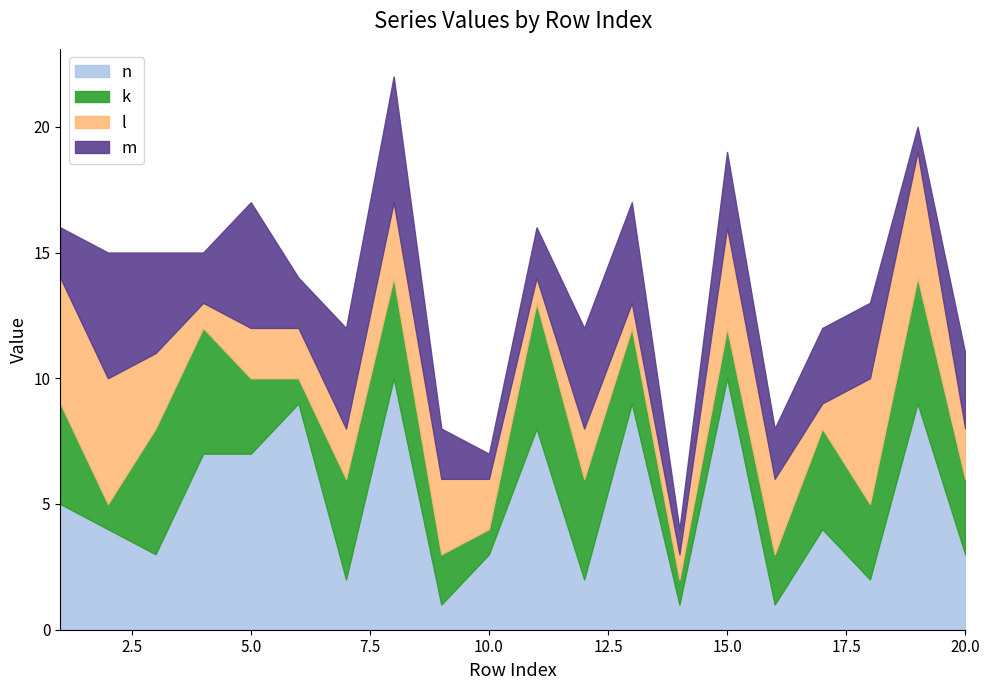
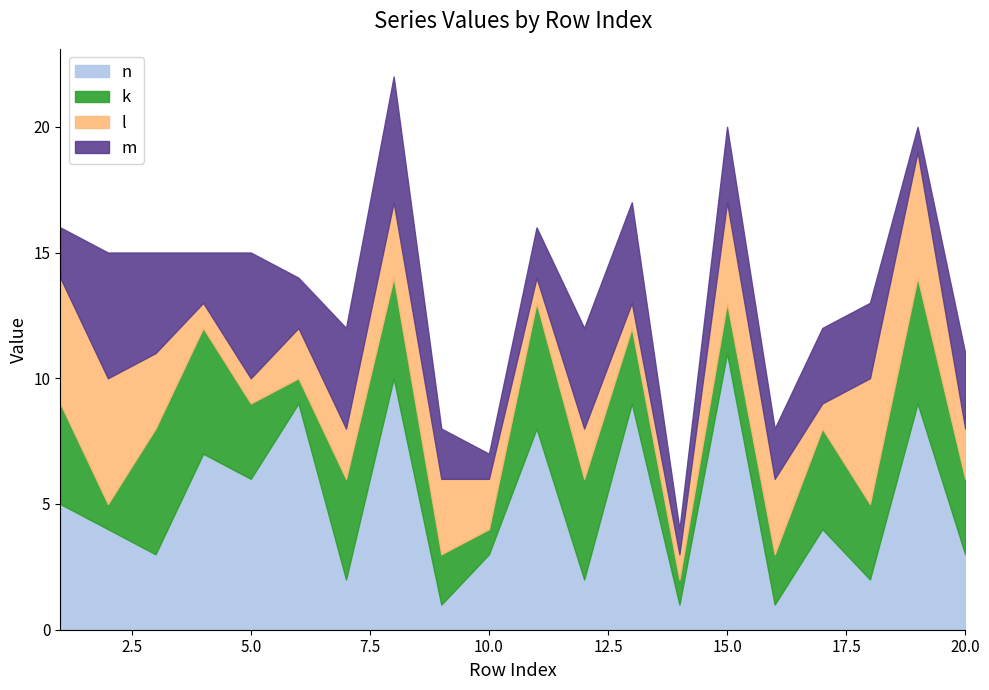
n, 5.0: 7 -> 6
l, 5.0: 2 -> 1
n, 15.0: 10 -> 11
